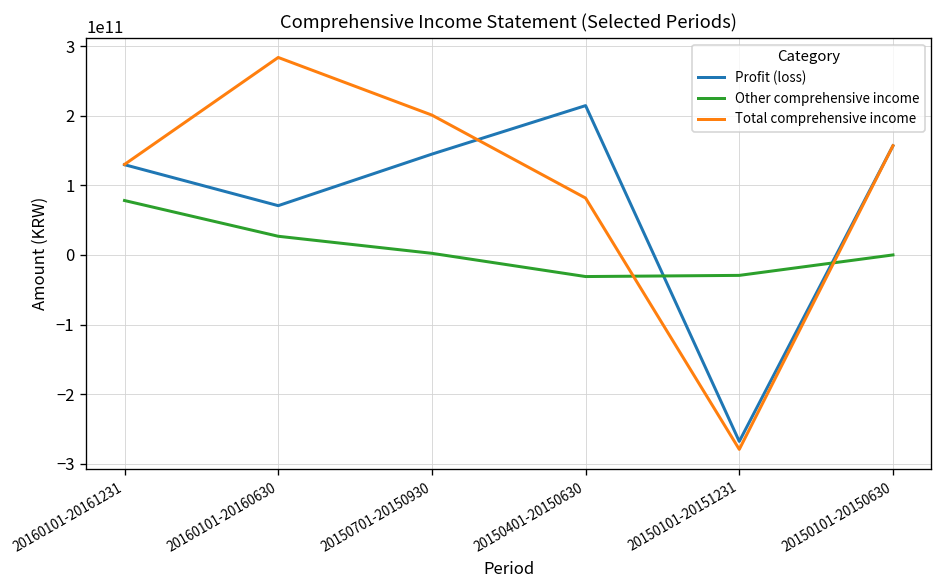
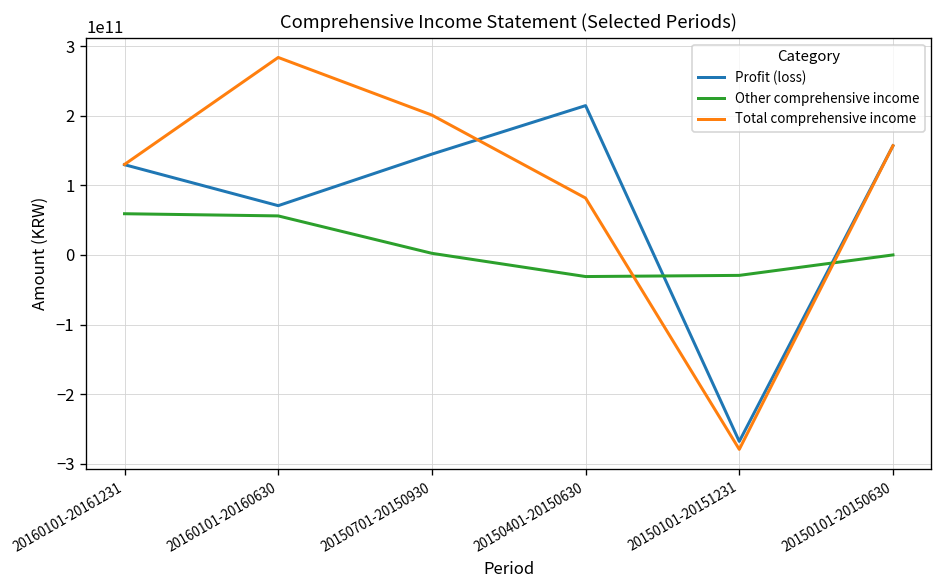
Other comprehensive income, 20160101-20161231: 80000000000 -> 60000000000
Other comprehensive income, 20160101-20160630: 30000000000 -> 60000000000
